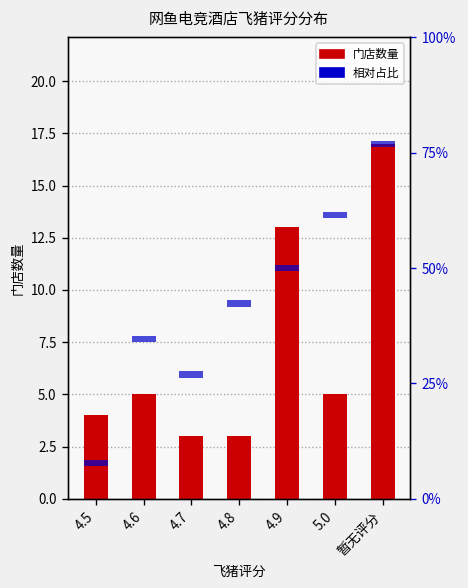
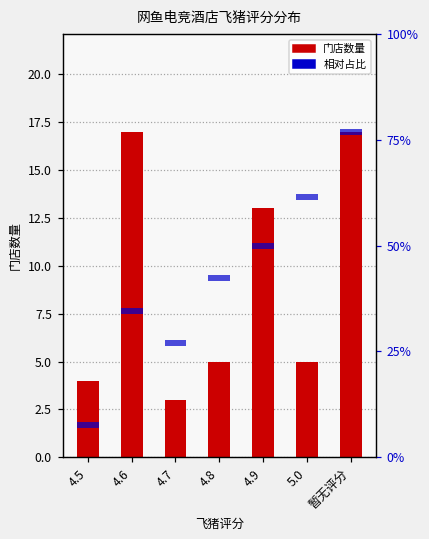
门店数量, 4.6: 5 -> 17
门店数量, 4.8: 3 -> 5
